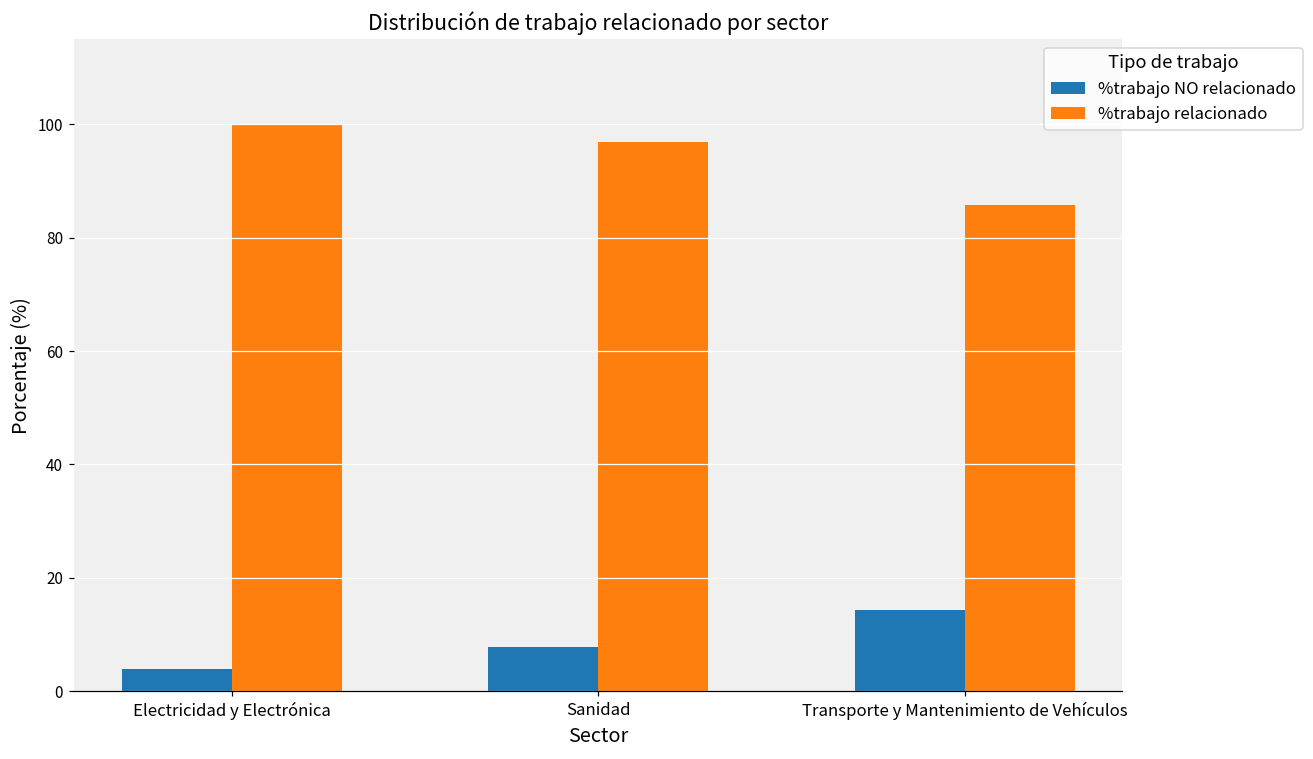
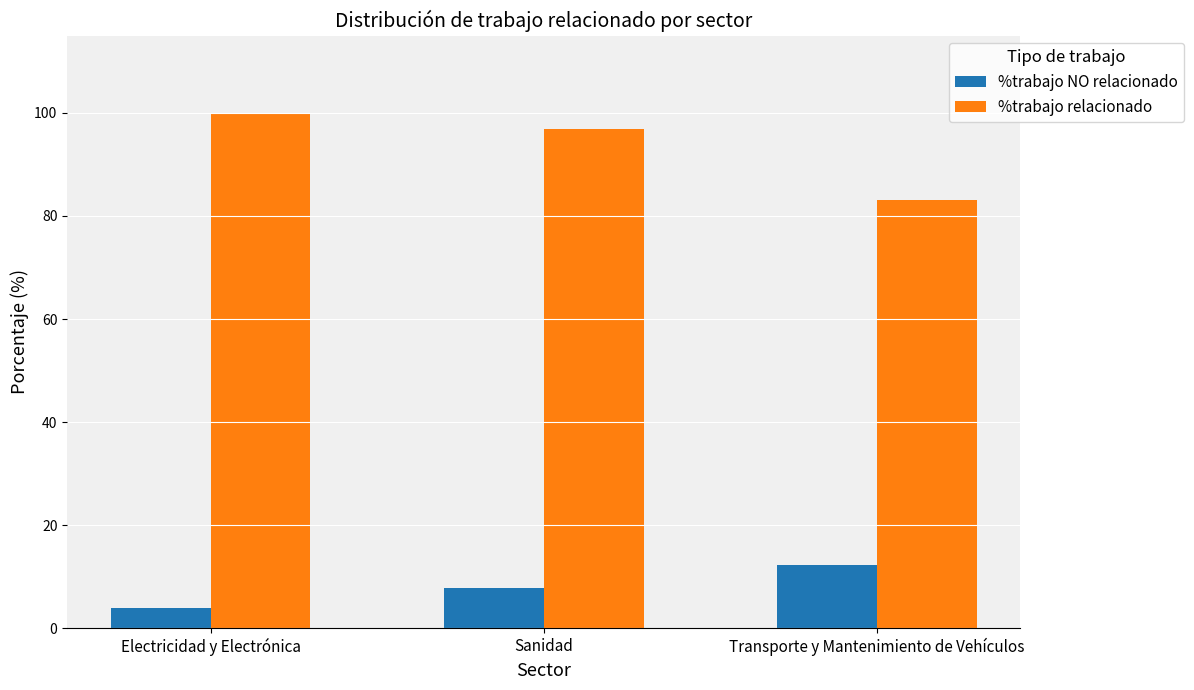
%trabajo NO relacionado, Transporte y Mantenimiento de Vehículos: 14 -> 12
%trabajo relacionado, Transporte y Mantenimiento de Vehículos: 86 -> 83
